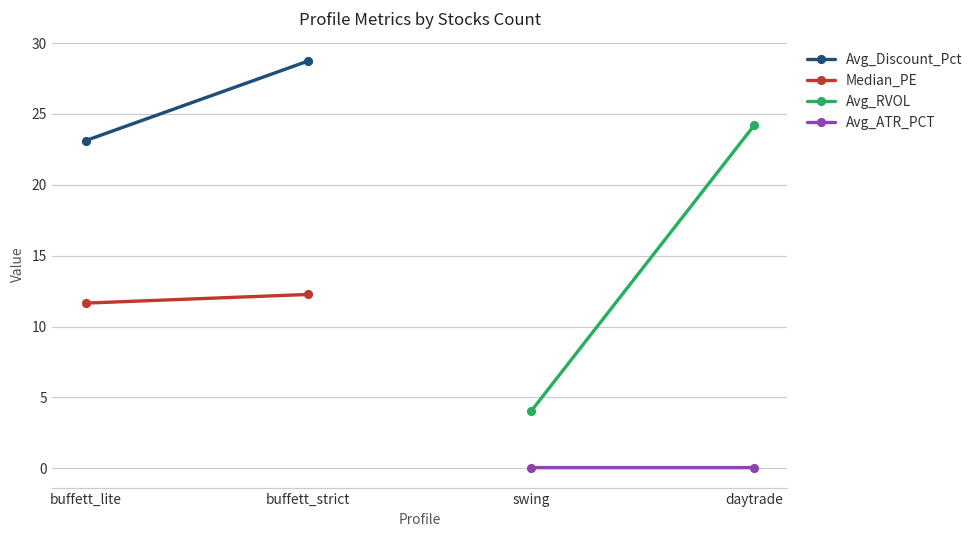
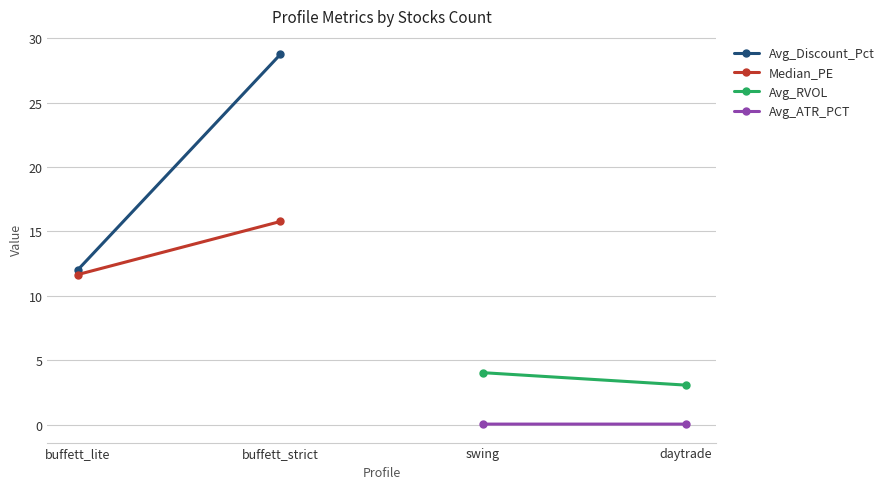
Avg_Discount_Pct, buffett_lite: 23.1 -> 12.0
Median_PE, buffett_strict: 12.3 -> 15.8
Avg_RVOL, daytrade: 24.2 -> 3.1
